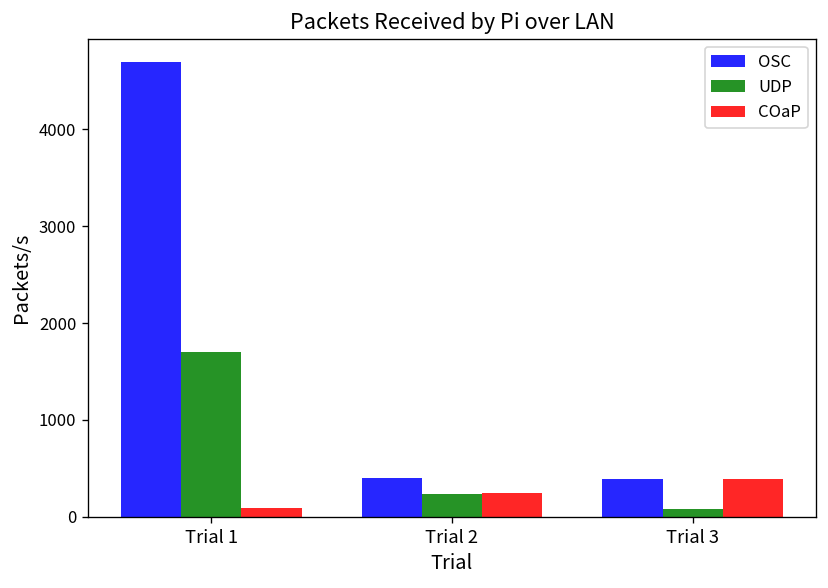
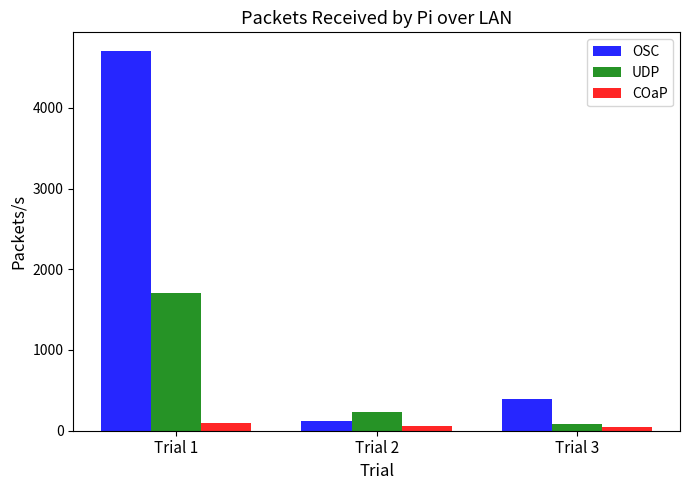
OSC, Trial 2: 400 -> 100
COaP, Trial 2: 200 -> 100
COaP, Trial 3: 400 -> 100
